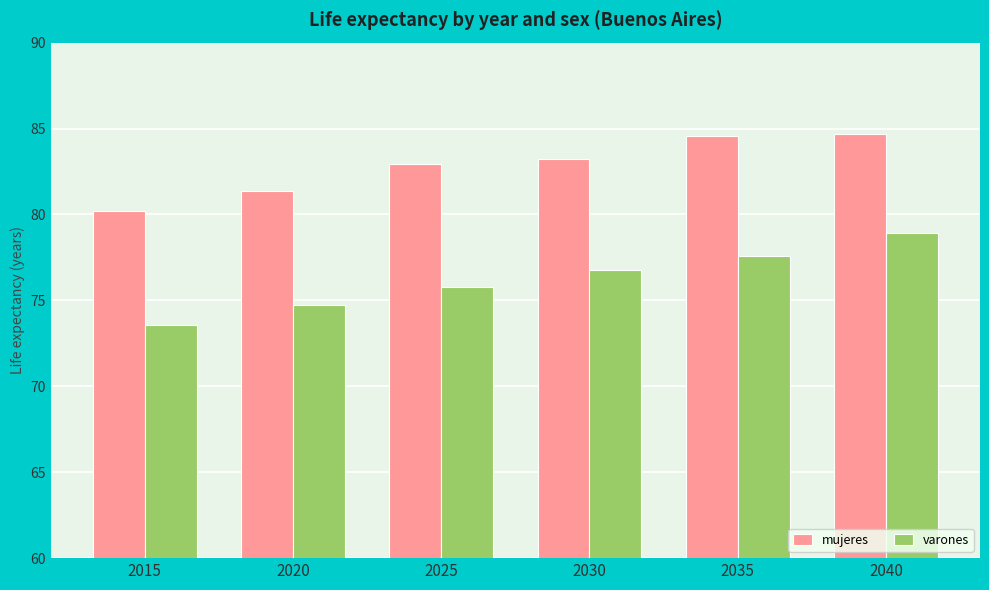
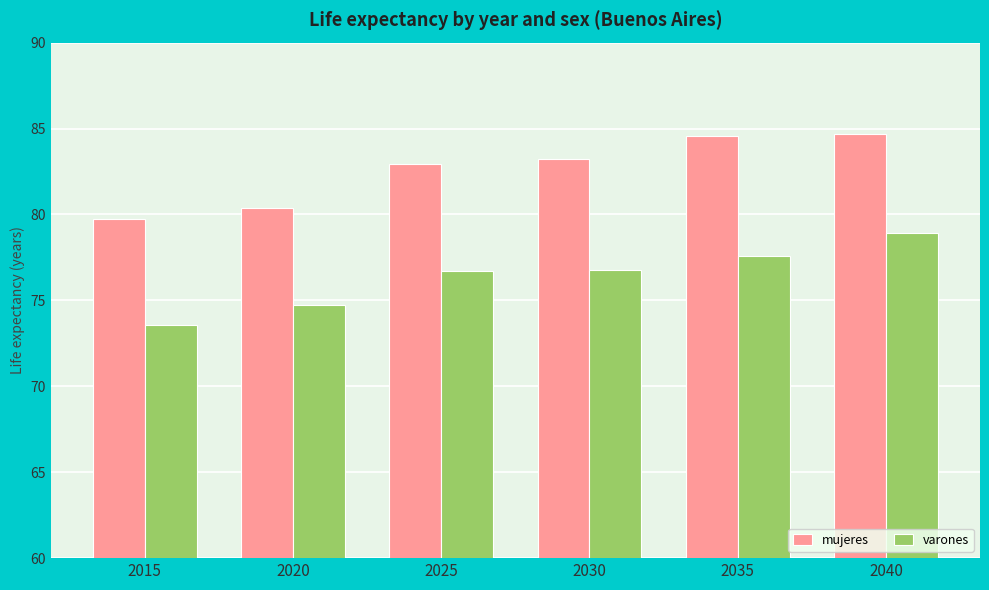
mujeres, 2015: 80.2 -> 79.7
mujeres, 2020: 81.3 -> 80.4
varones, 2025: 75.8 -> 76.7
